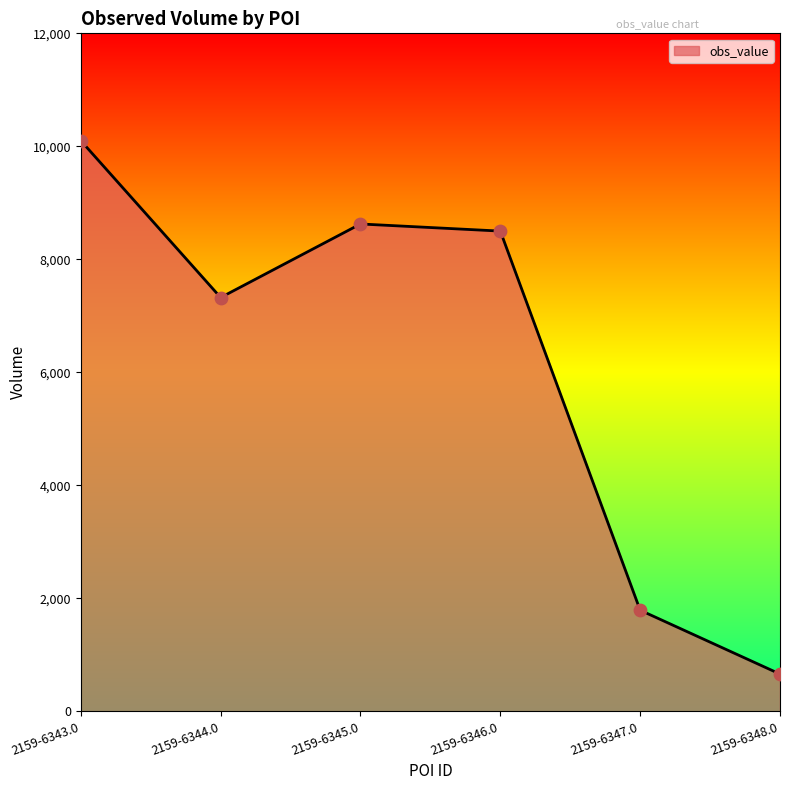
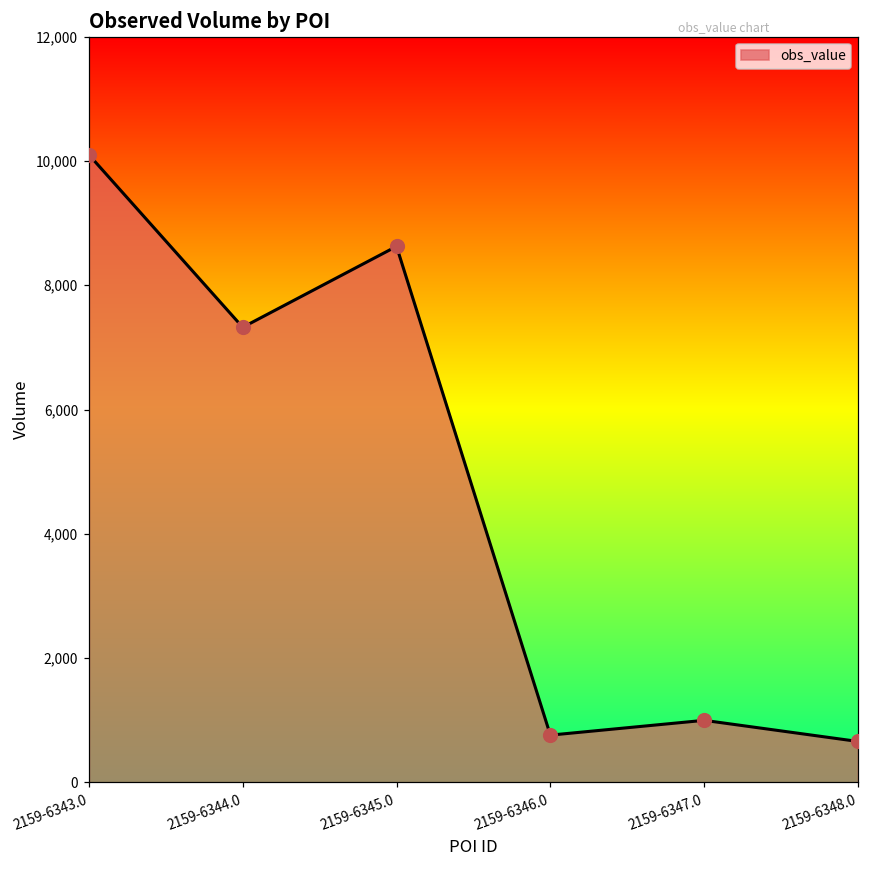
2159-6346.0: 8,500 -> 800
2159-6347.0: 1,800 -> 1,000
